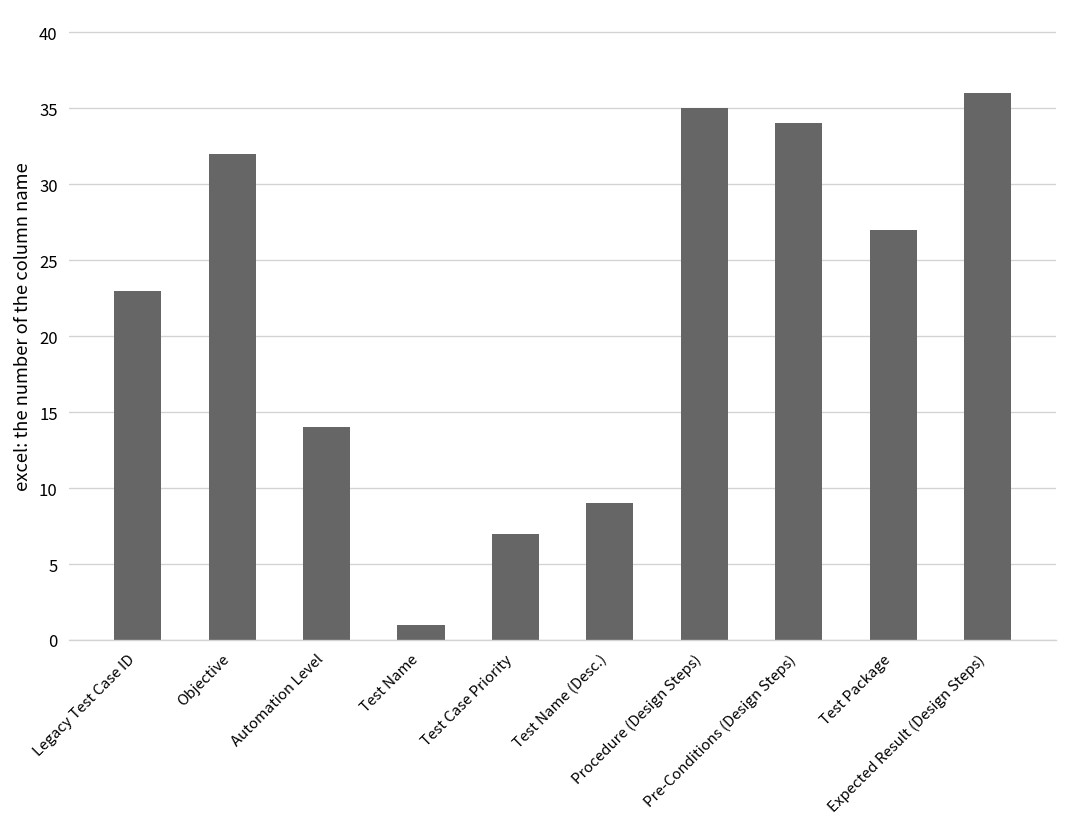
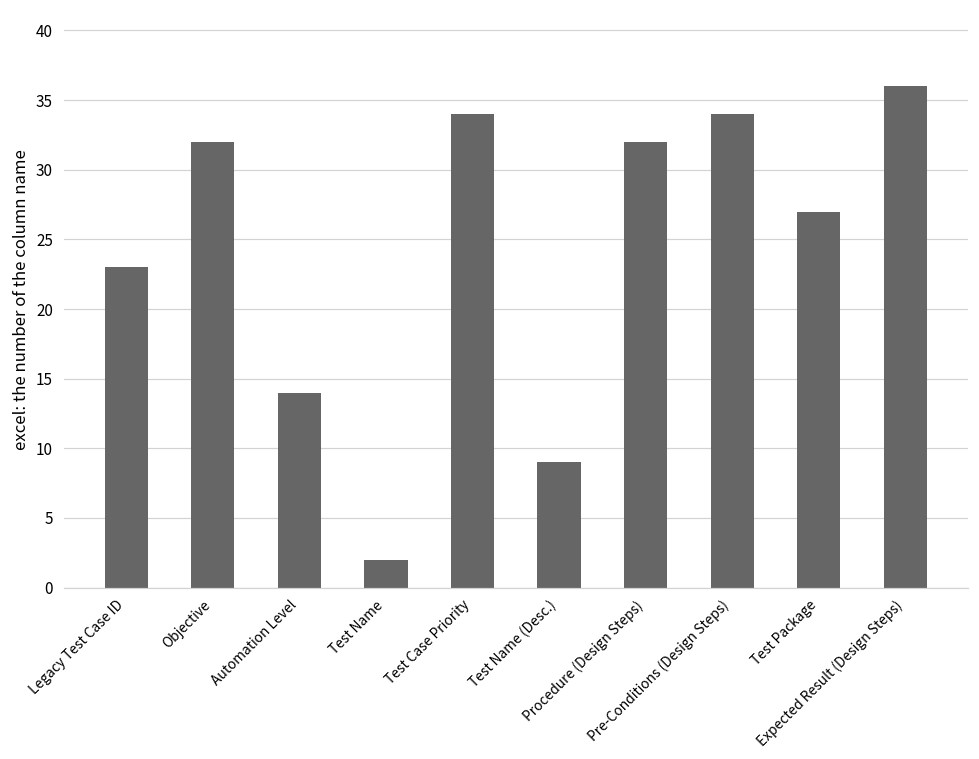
Test Name: 1 -> 2
Test Case Priority: 7 -> 34
Procedure (Design Steps): 35 -> 32
